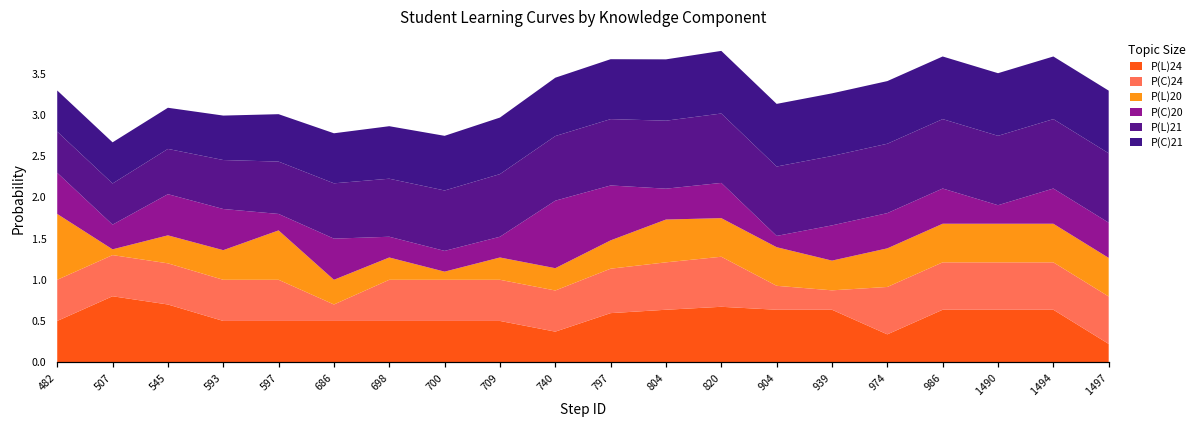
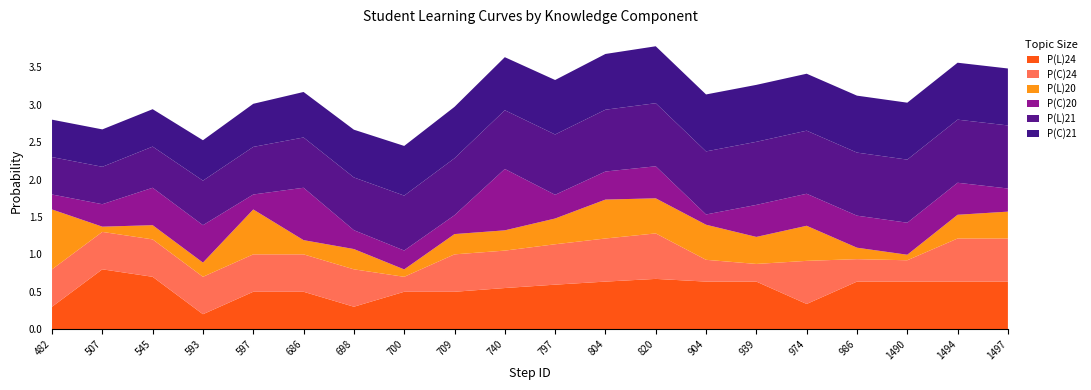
P(L)24, 482: 0.5 -> 0.3
P(C)20, 482: 0.5 -> 0.2
P(L)20, 545: 0.3 -> 0.2
P(L)24, 593: 0.5 -> 0.2
P(L)20, 593: 0.4 -> 0.2
P(C)24, 686: 0.2 -> 0.5
P(L)20, 686: 0.3 -> 0.2
P(C)20, 686: 0.5 -> 0.7
P(L)24, 698: 0.5 -> 0.3
P(C)24, 700: 0.5 -> 0.2
P(L)24, 740: 0.4 -> 0.6
P(C)20, 797: 0.7 -> 0.3
P(C)24, 986: 0.6 -> 0.3
P(L)20, 986: 0.5 -> 0.2
P(C)24, 1490: 0.6 -> 0.3
P(L)20, 1490: 0.5 -> 0.1
P(C)20, 1490: 0.2 -> 0.4
P(L)20, 1494: 0.5 -> 0.3
P(L)24, 1497: 0.2 -> 0.6
P(L)20, 1497: 0.5 -> 0.4
P(C)20, 1497: 0.4 -> 0.3
